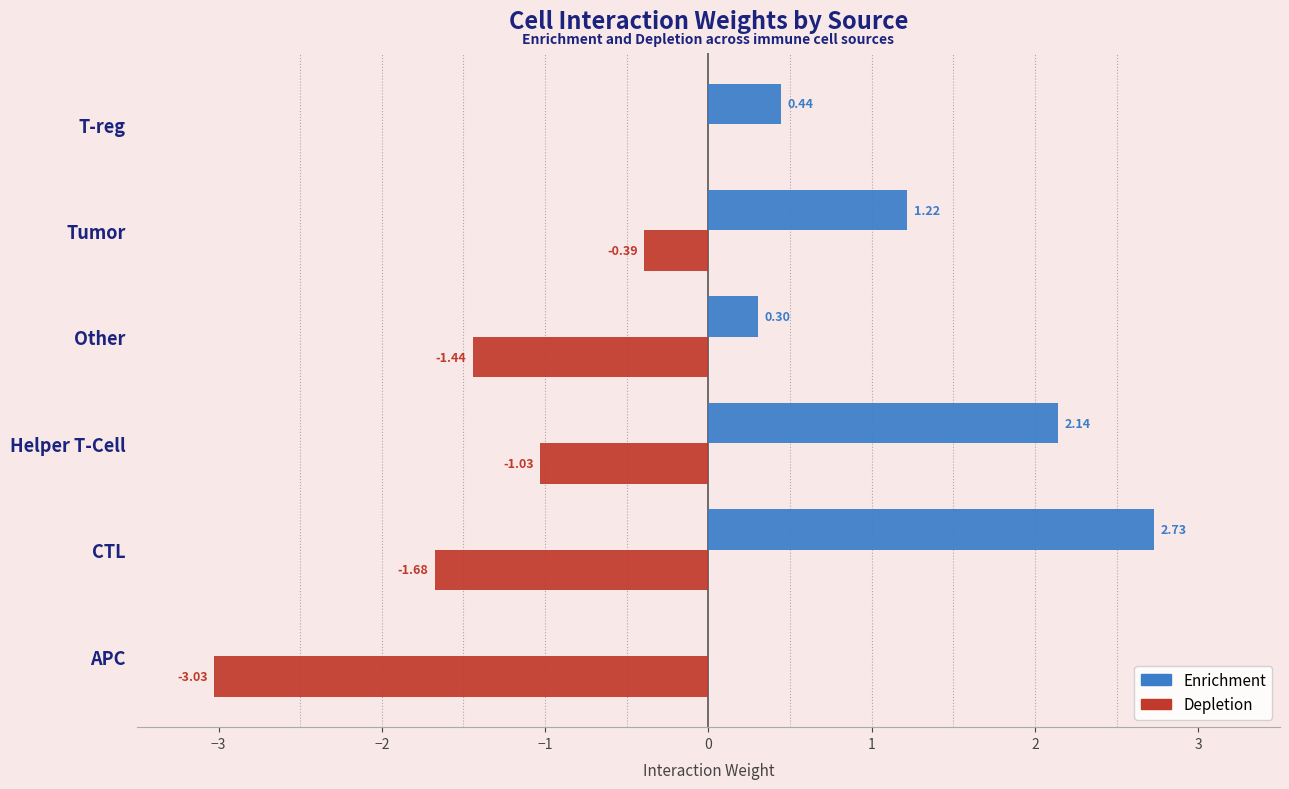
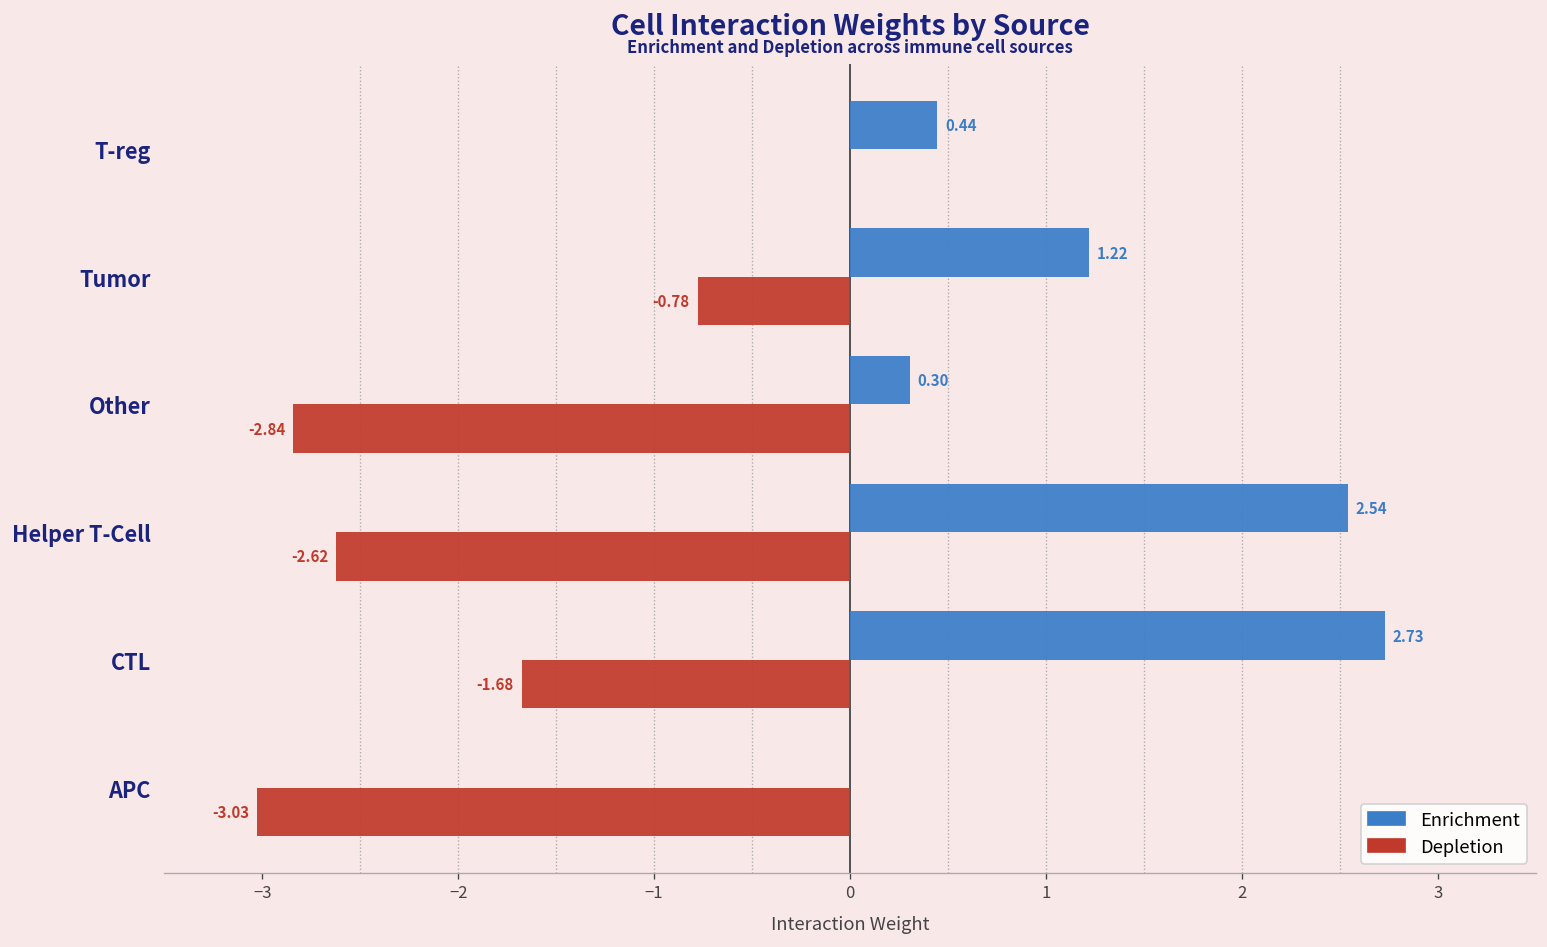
Depletion, Tumor: -0.39 -> -0.78
Depletion, Other: -1.44 -> -2.84
Enrichment, Helper T-Cell: 2.14 -> 2.54
Depletion, Helper T-Cell: -1.03 -> -2.62
